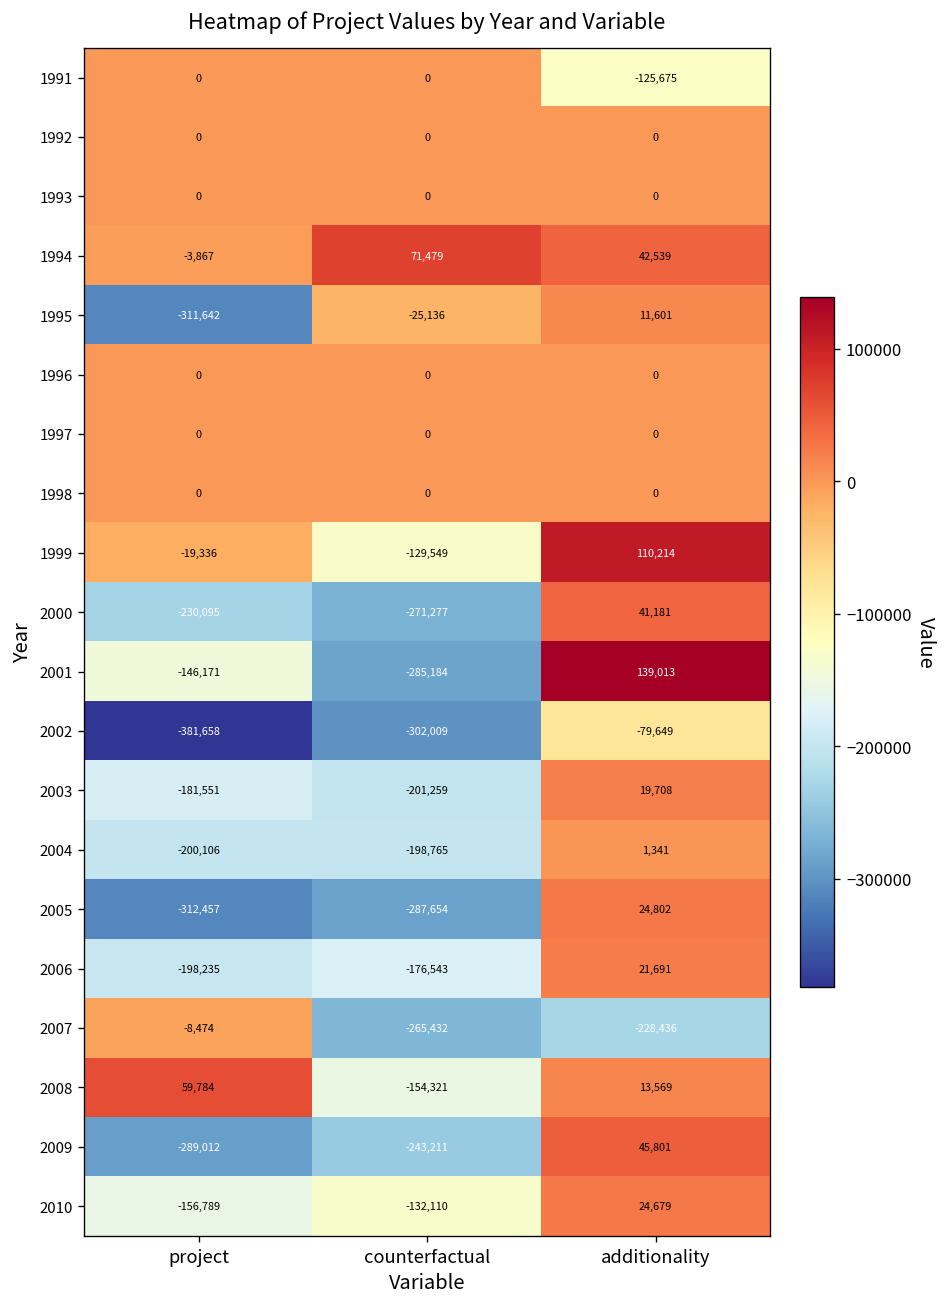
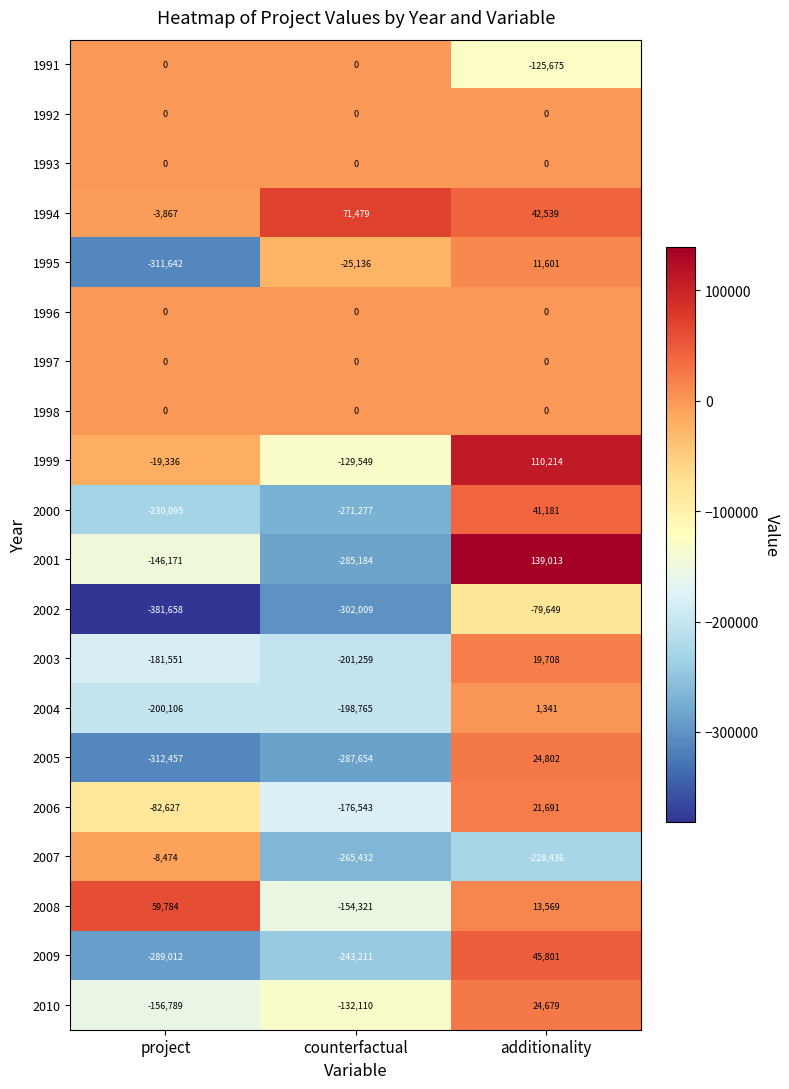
2006, project: -198,235 -> -82,627
